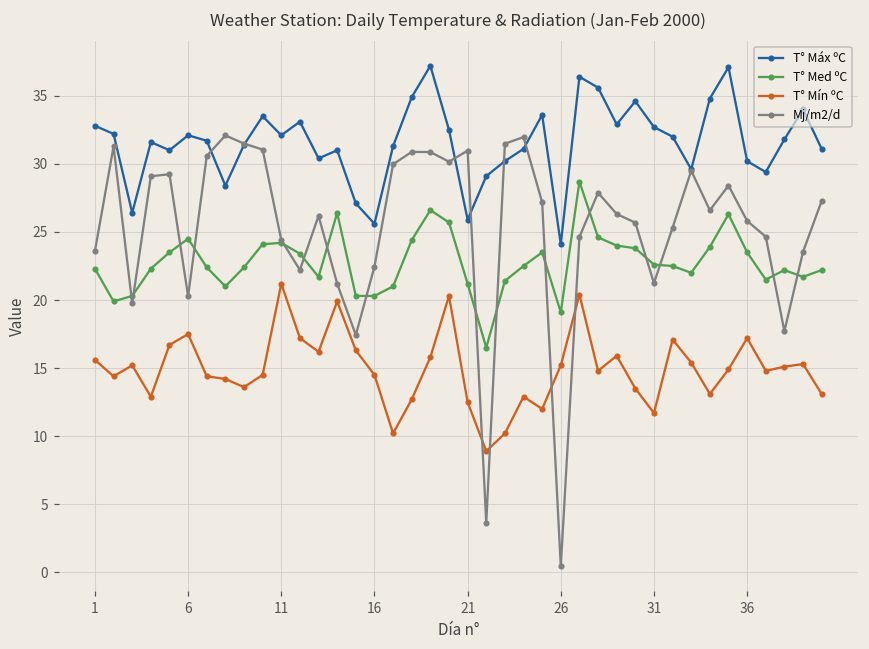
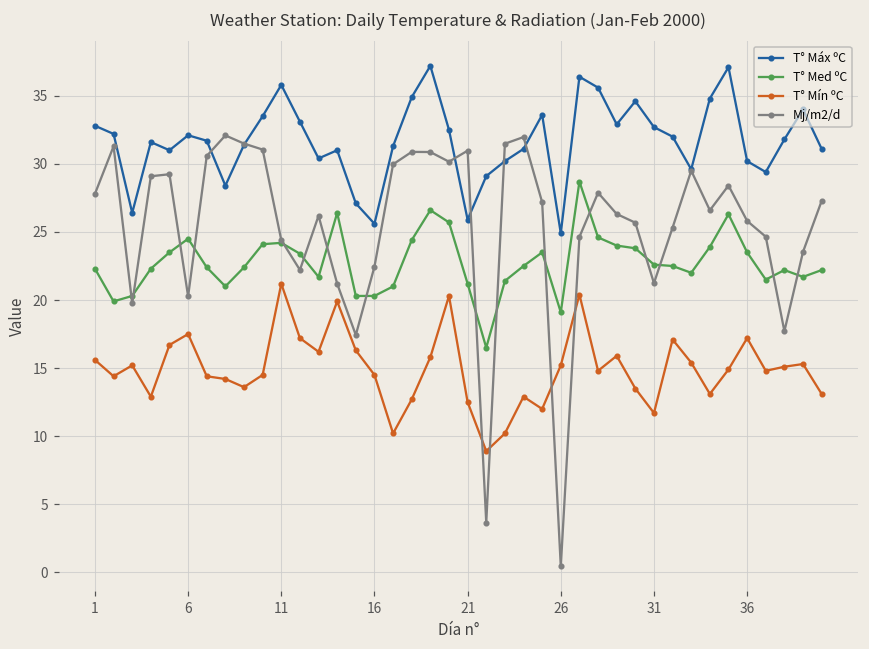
Mj/m2/d, 1: 23.6 -> 27.8
T° Máx ºC, 11: 32.1 -> 35.8
T° Máx ºC, 26: 24.1 -> 24.9
